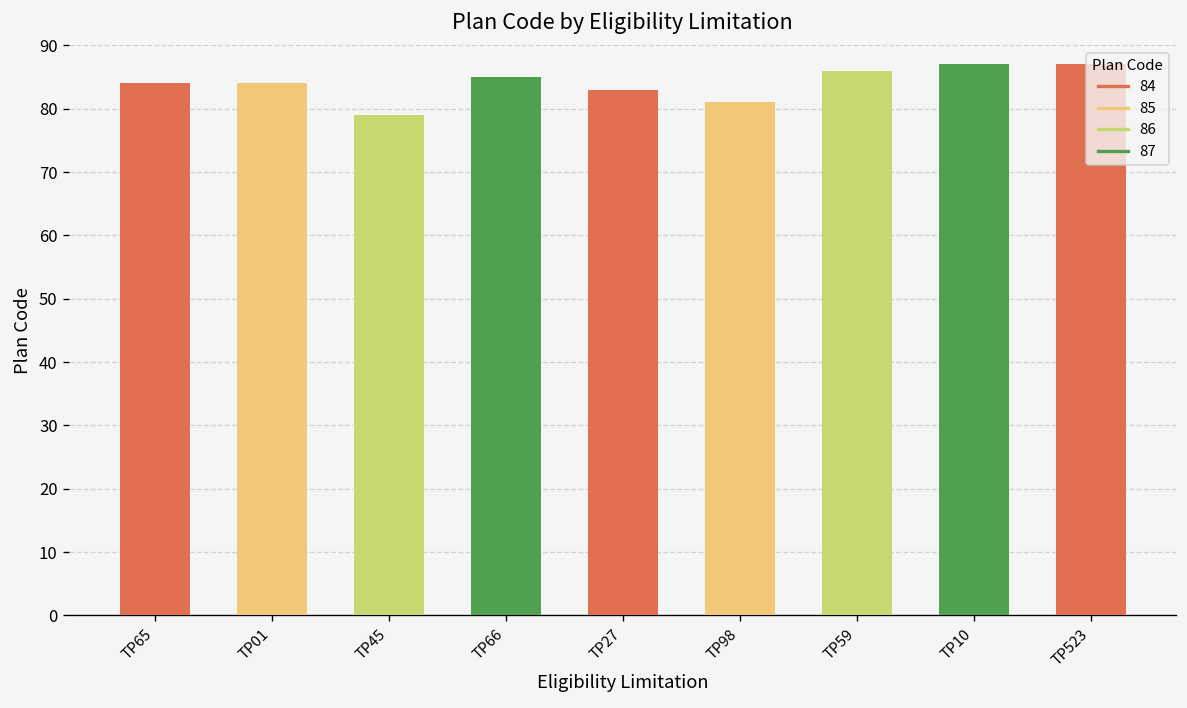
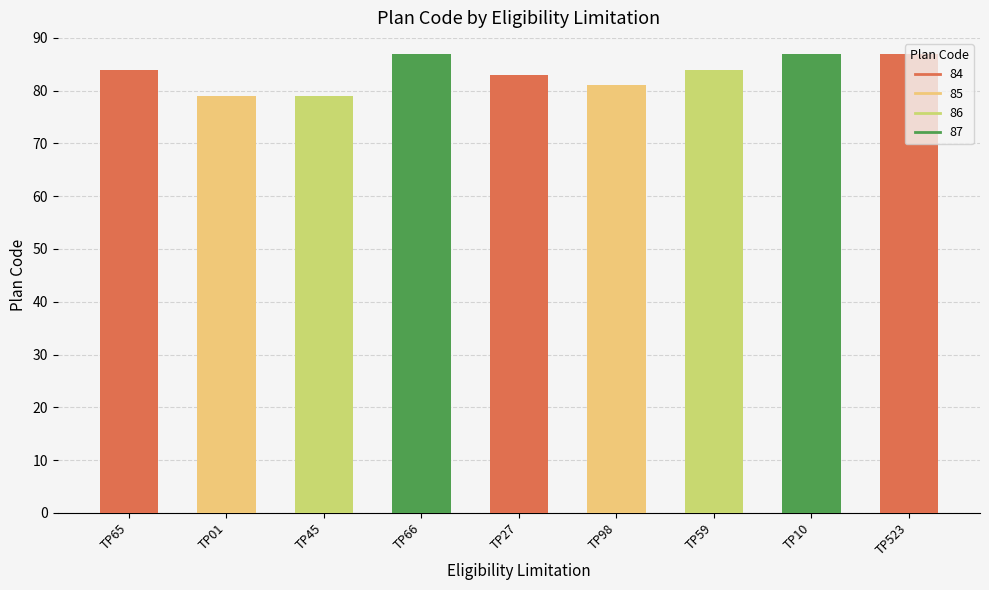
TP01: 84 -> 79
TP66: 85 -> 87
TP59: 86 -> 84
